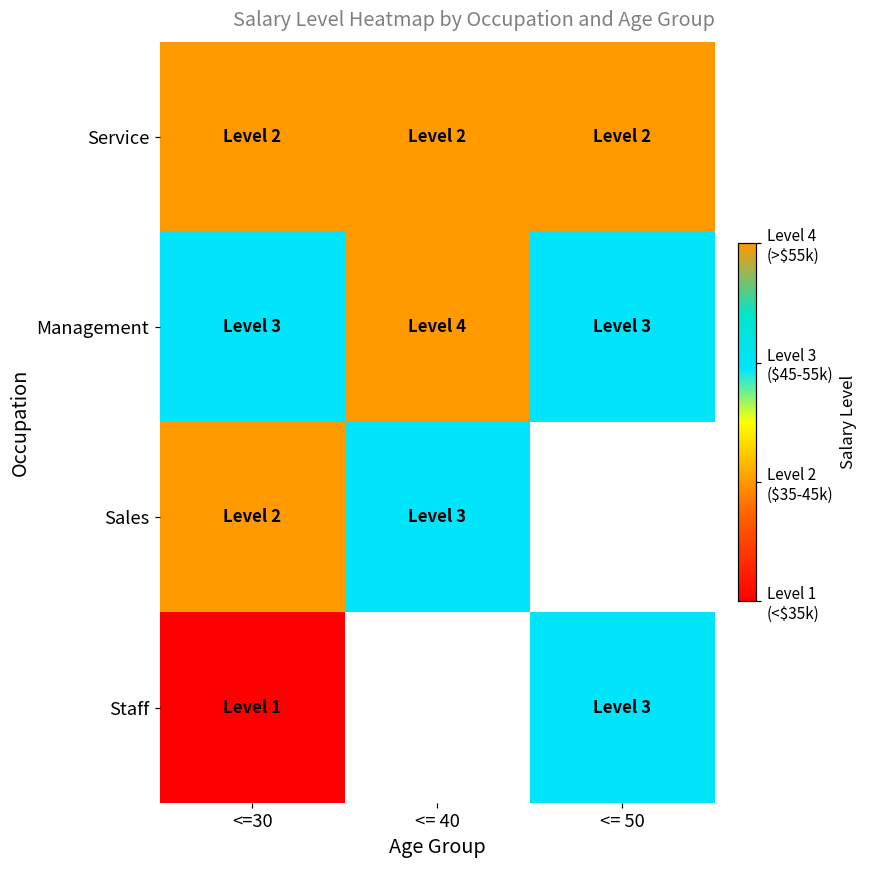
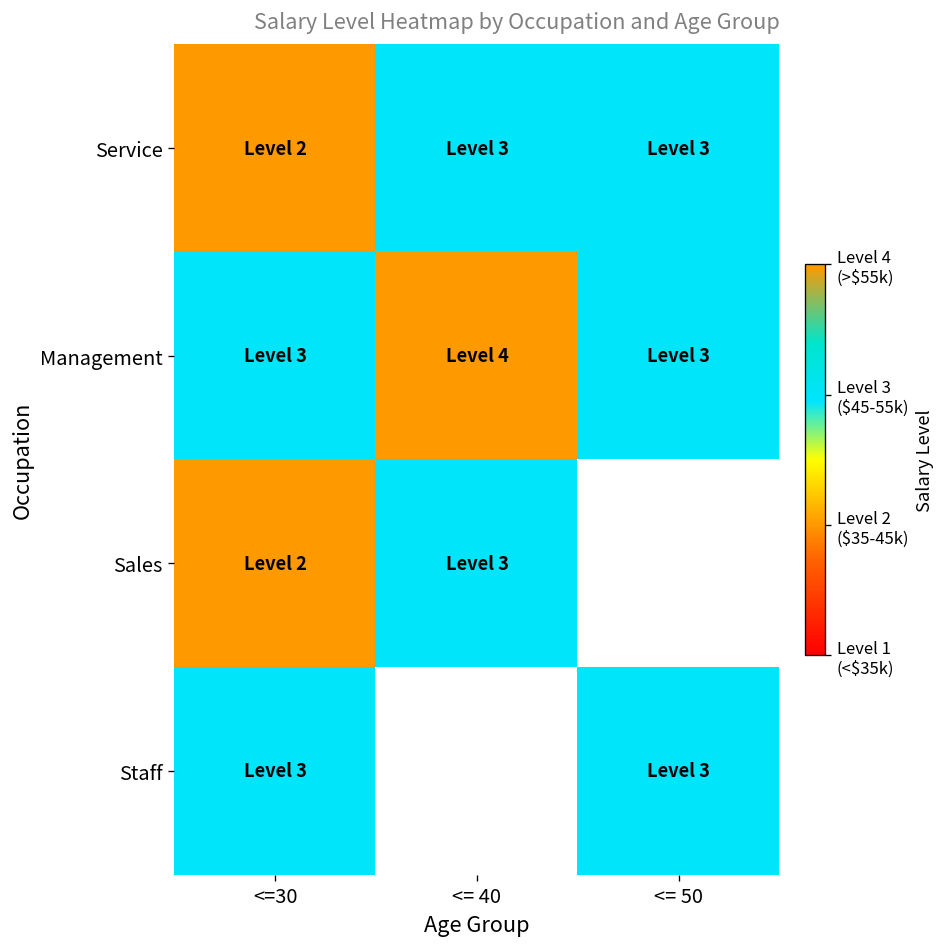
Service, <= 40: 2 -> 3
Service, <= 50: 2 -> 3
Staff, <=30: 1 -> 3
